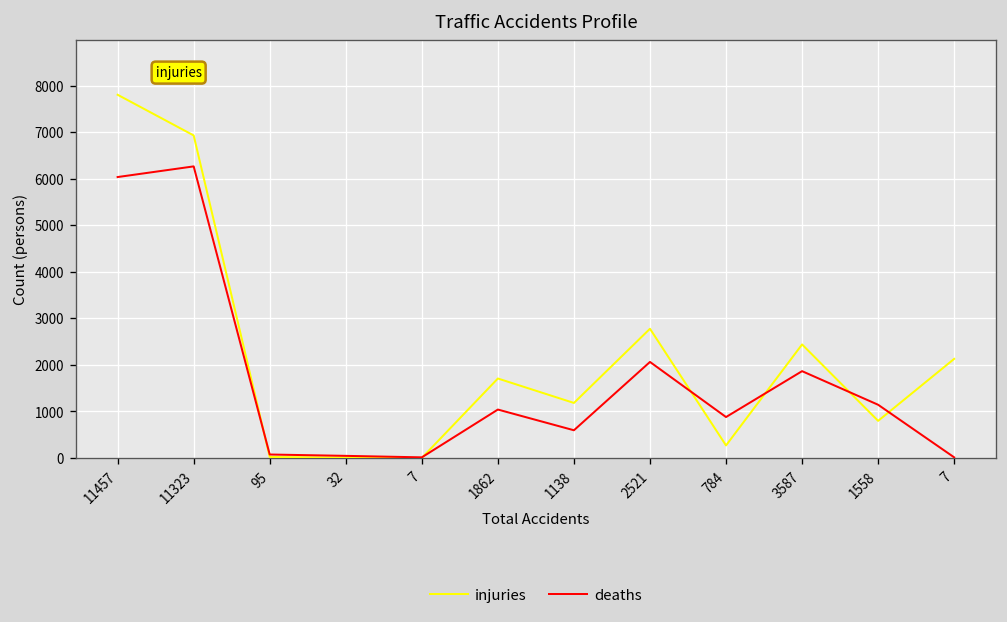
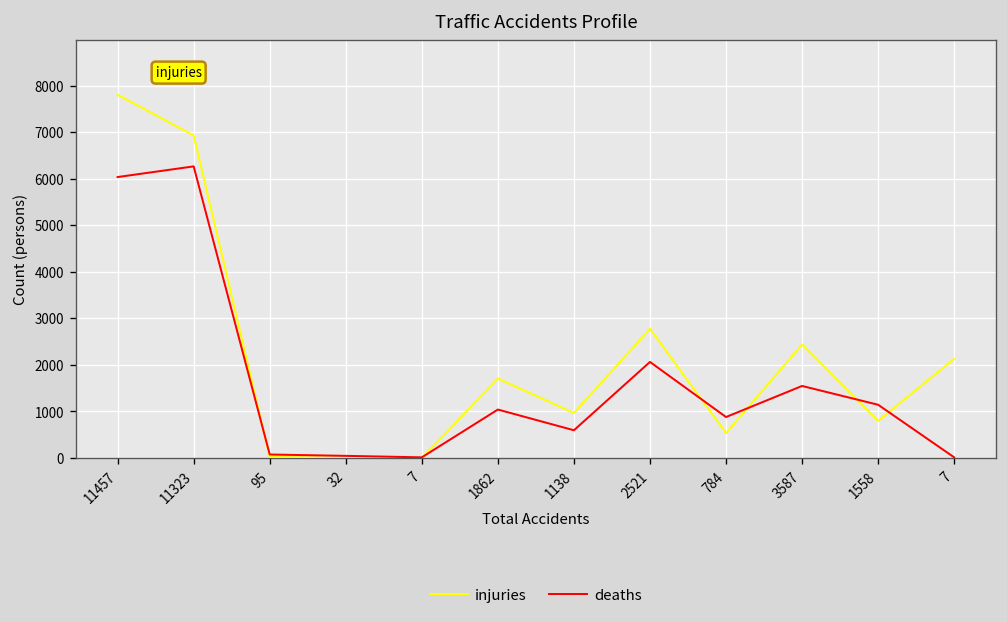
injuries, 1138: 1200 -> 1000
injuries, 784: 300 -> 500
deaths, 3587: 1900 -> 1500
